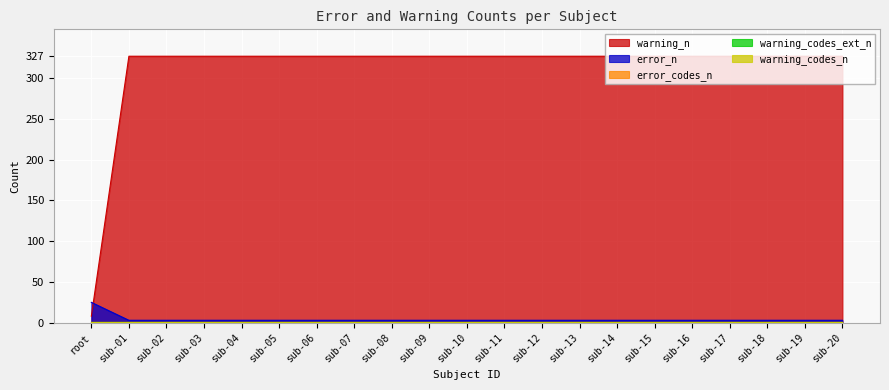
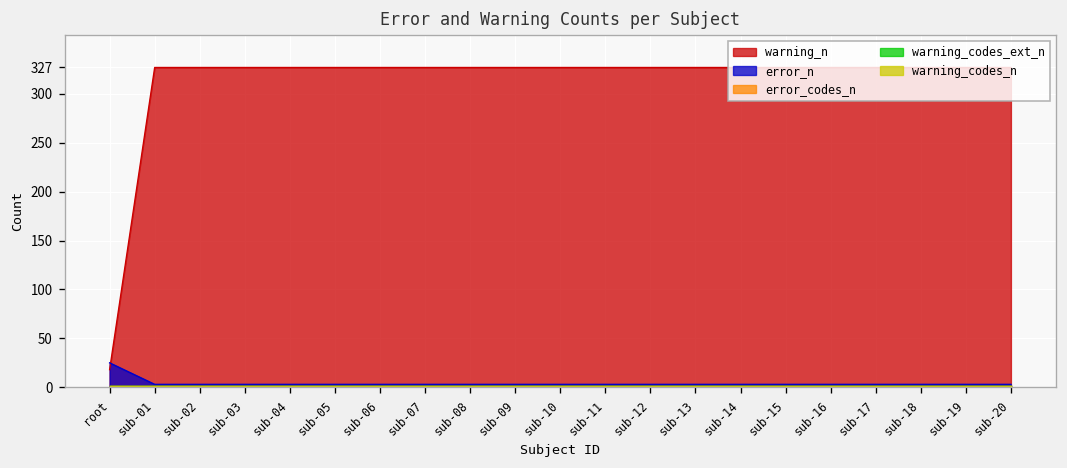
warning_n, root: 10 -> 20
